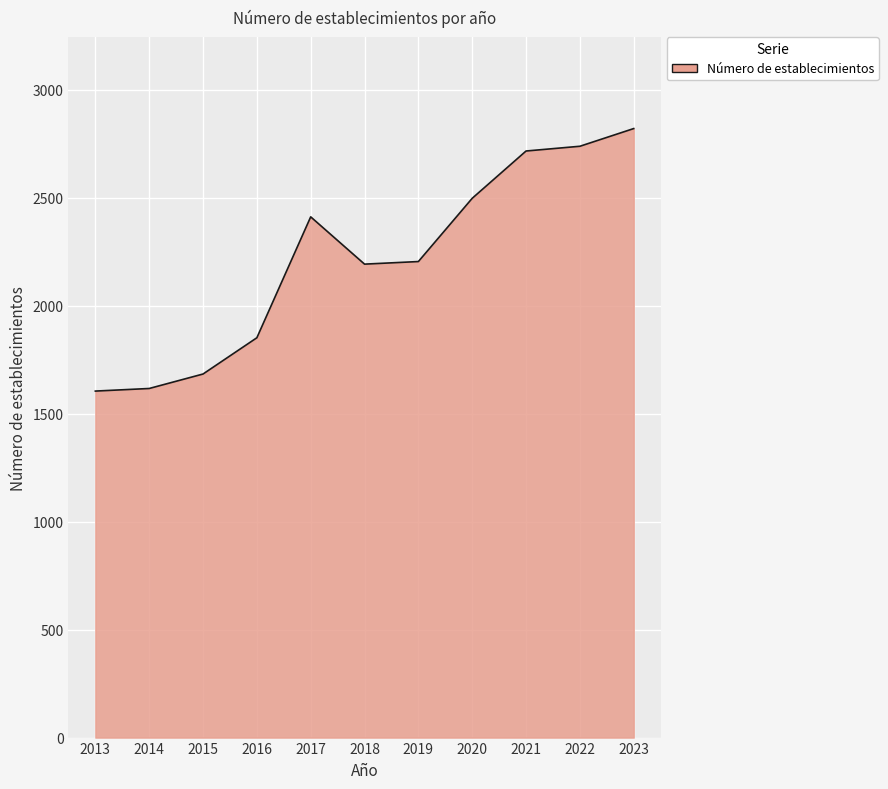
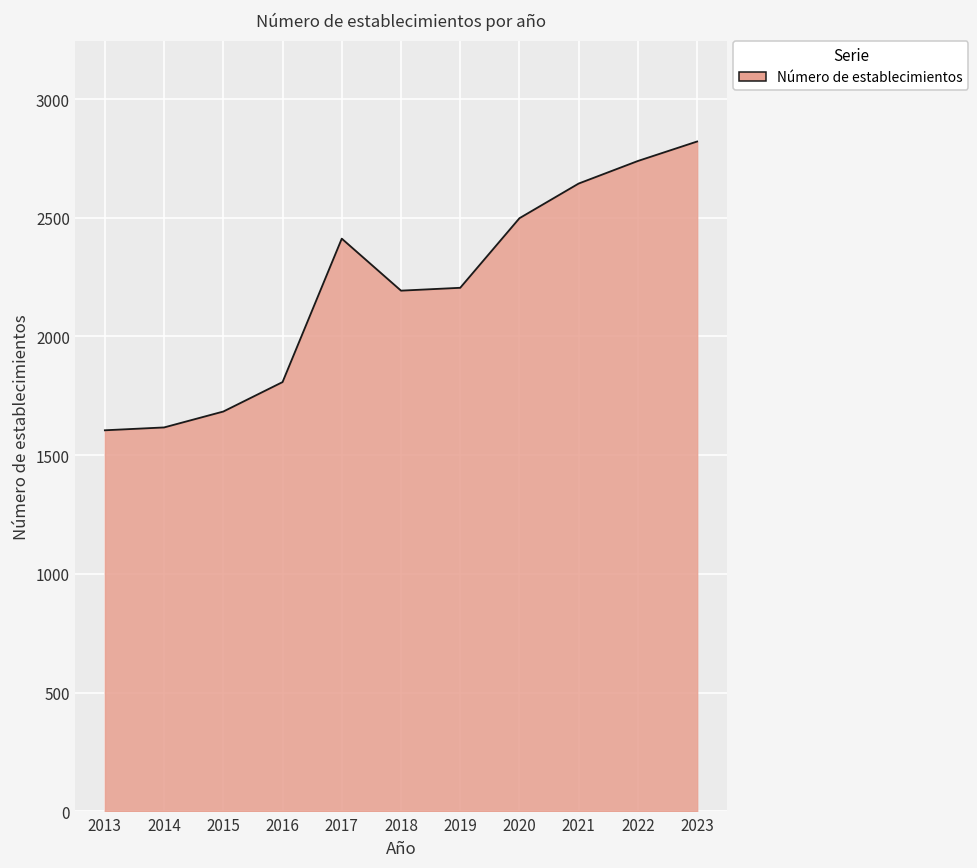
2016: 1850 -> 1810
2021: 2720 -> 2640
